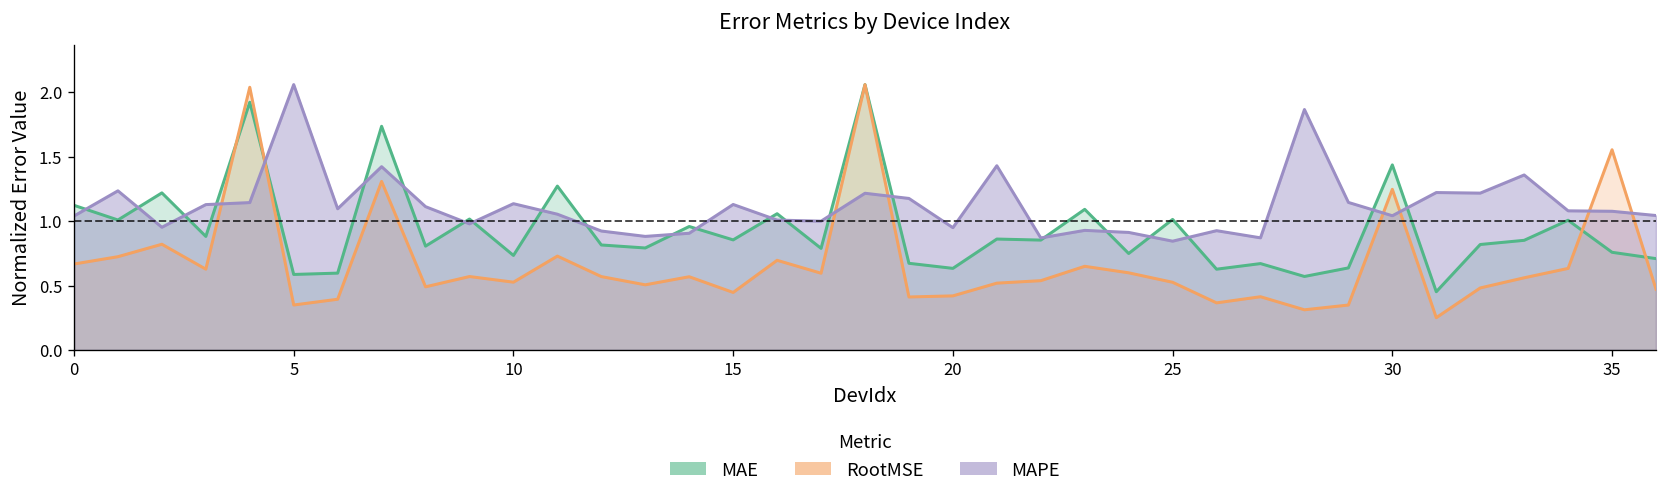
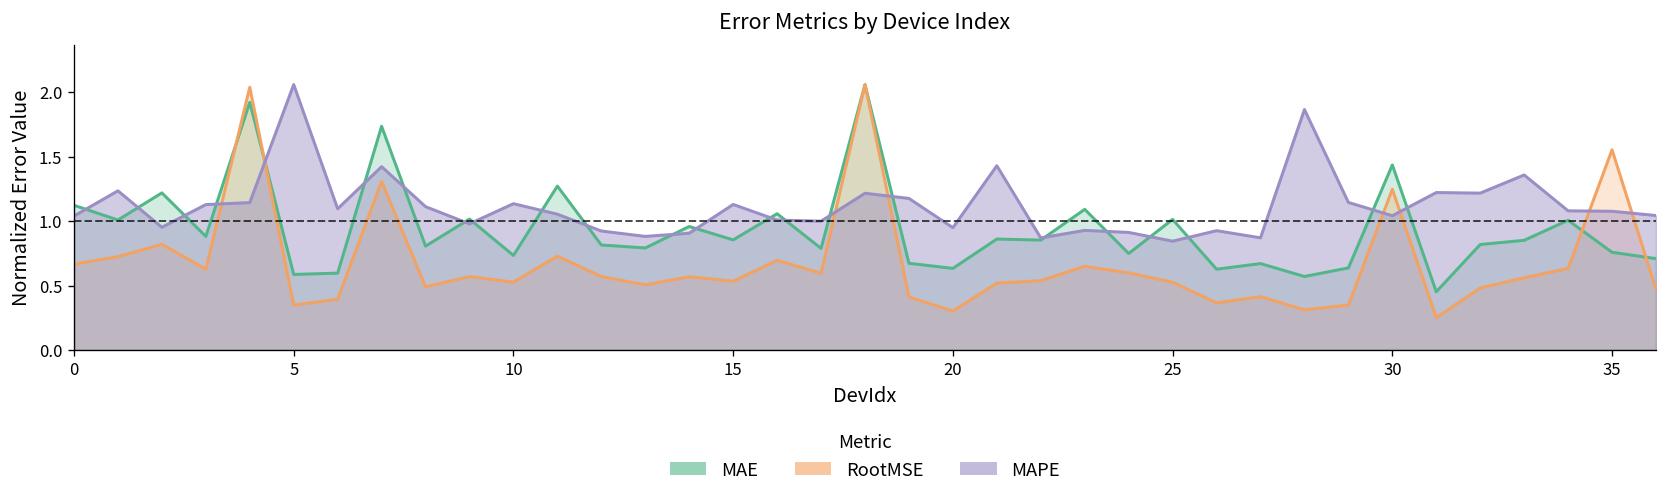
RootMSE, 15: 0.45 -> 0.53
RootMSE, 20: 0.42 -> 0.30
